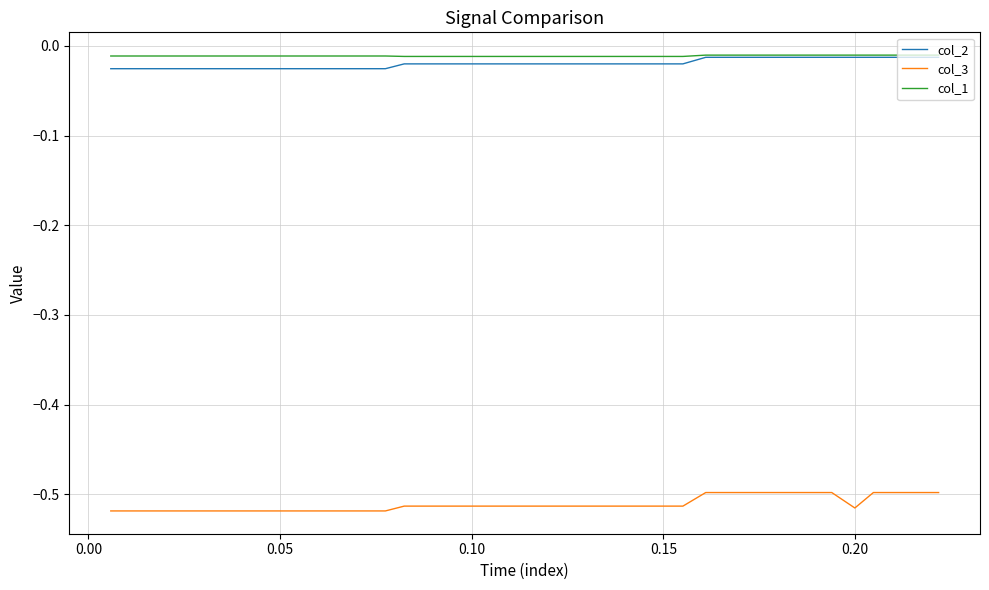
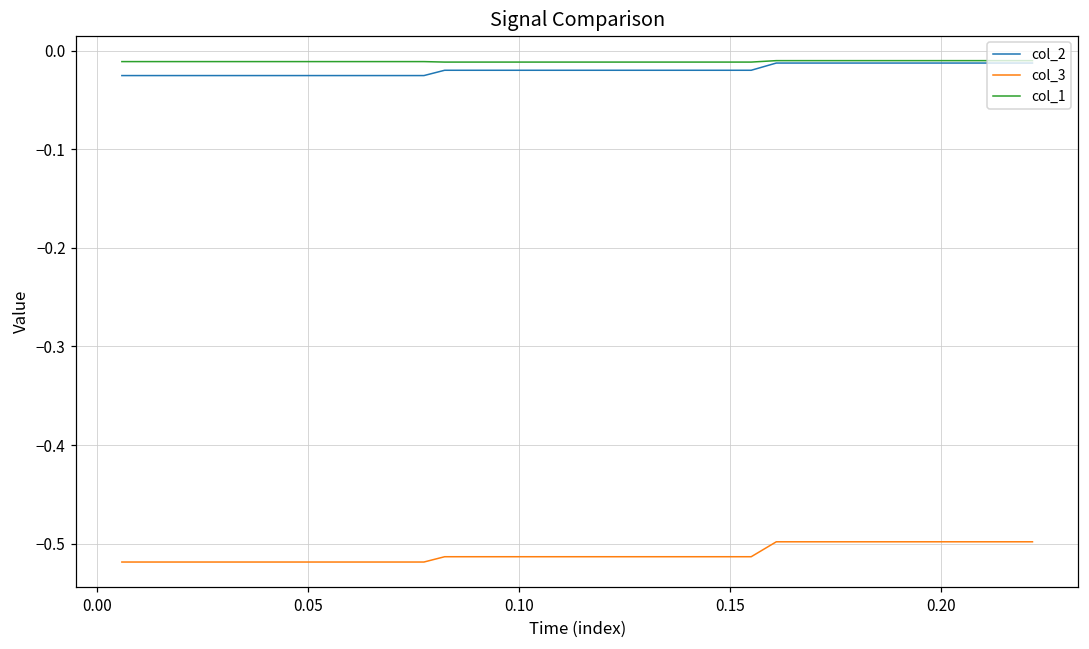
col_3, 0.20: -0.52 -> -0.50
